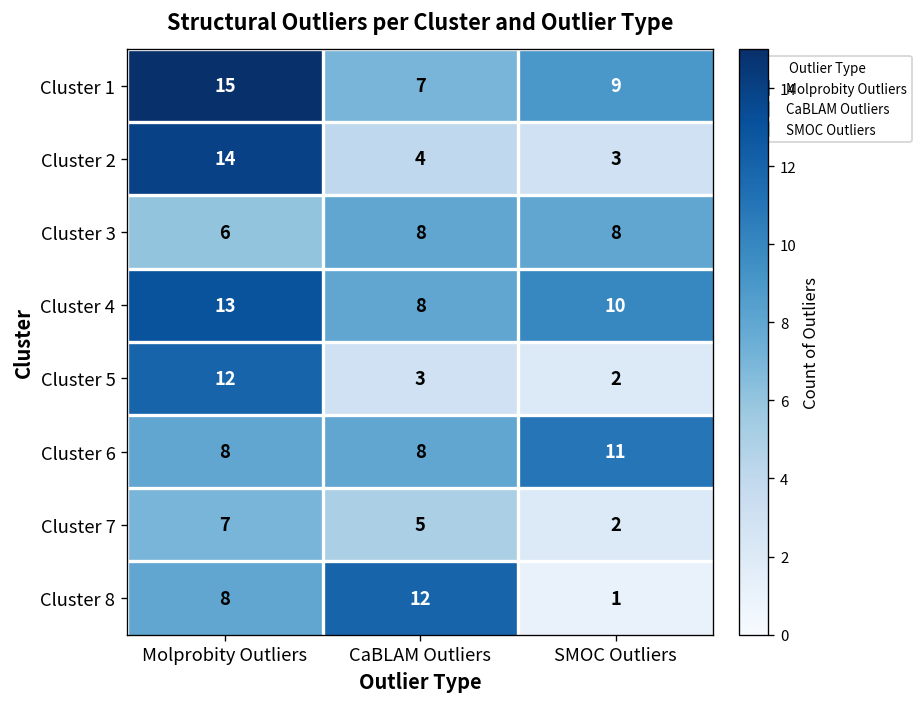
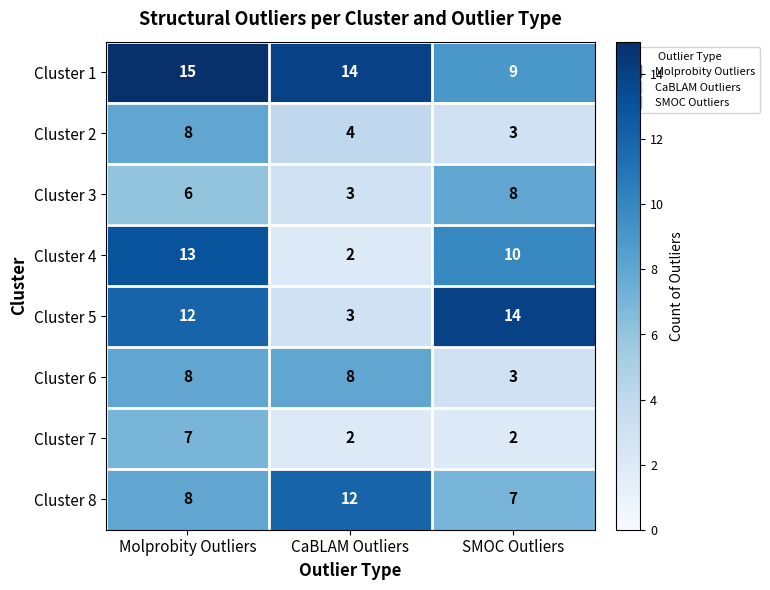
Cluster 1, CaBLAM Outliers: 7 -> 14
Cluster 2, Molprobity Outliers: 14 -> 8
Cluster 3, CaBLAM Outliers: 8 -> 3
Cluster 4, CaBLAM Outliers: 8 -> 2
Cluster 5, SMOC Outliers: 2 -> 14
Cluster 6, SMOC Outliers: 11 -> 3
Cluster 7, CaBLAM Outliers: 5 -> 2
Cluster 8, SMOC Outliers: 1 -> 7
